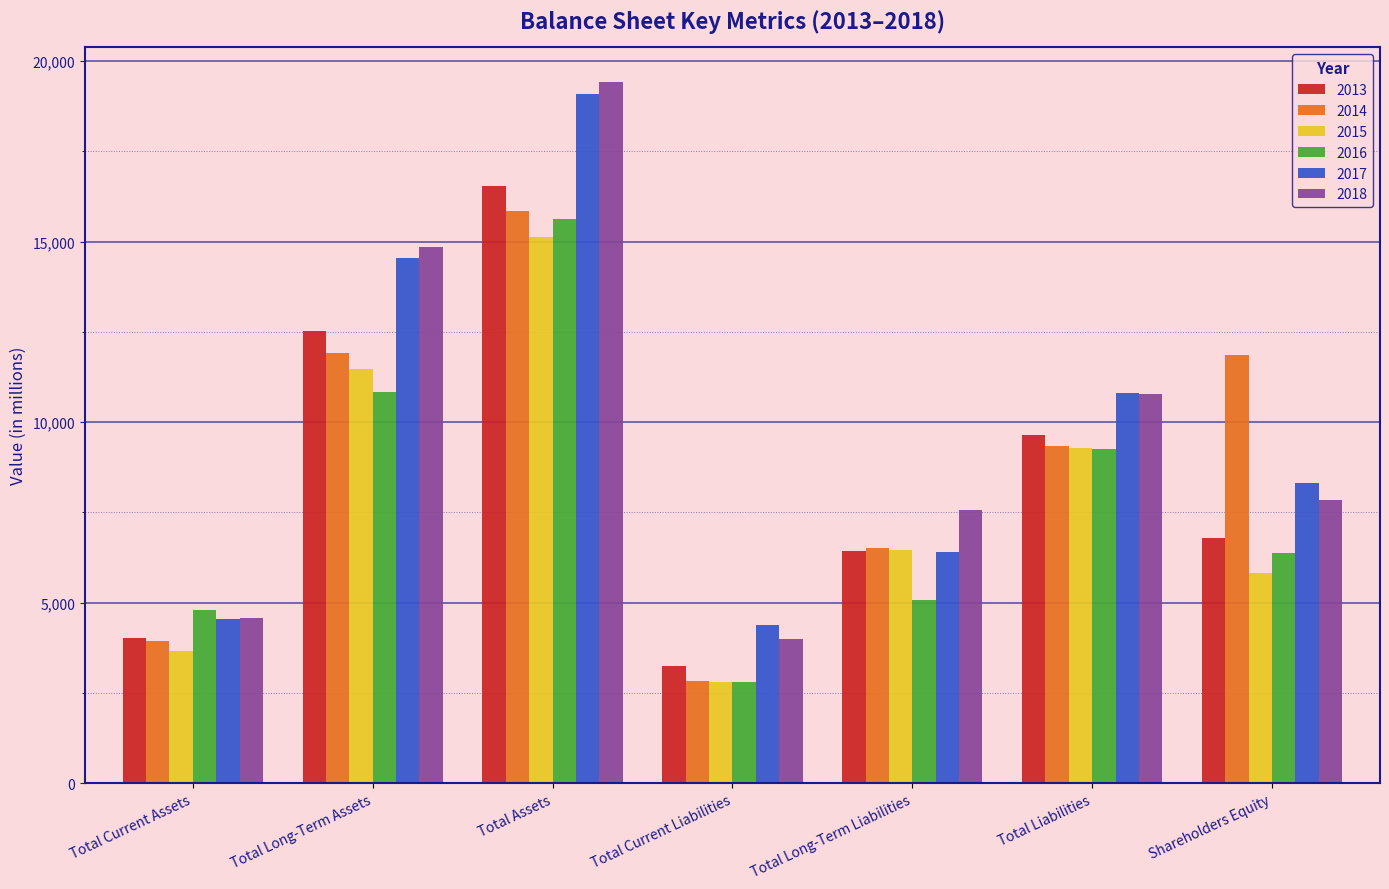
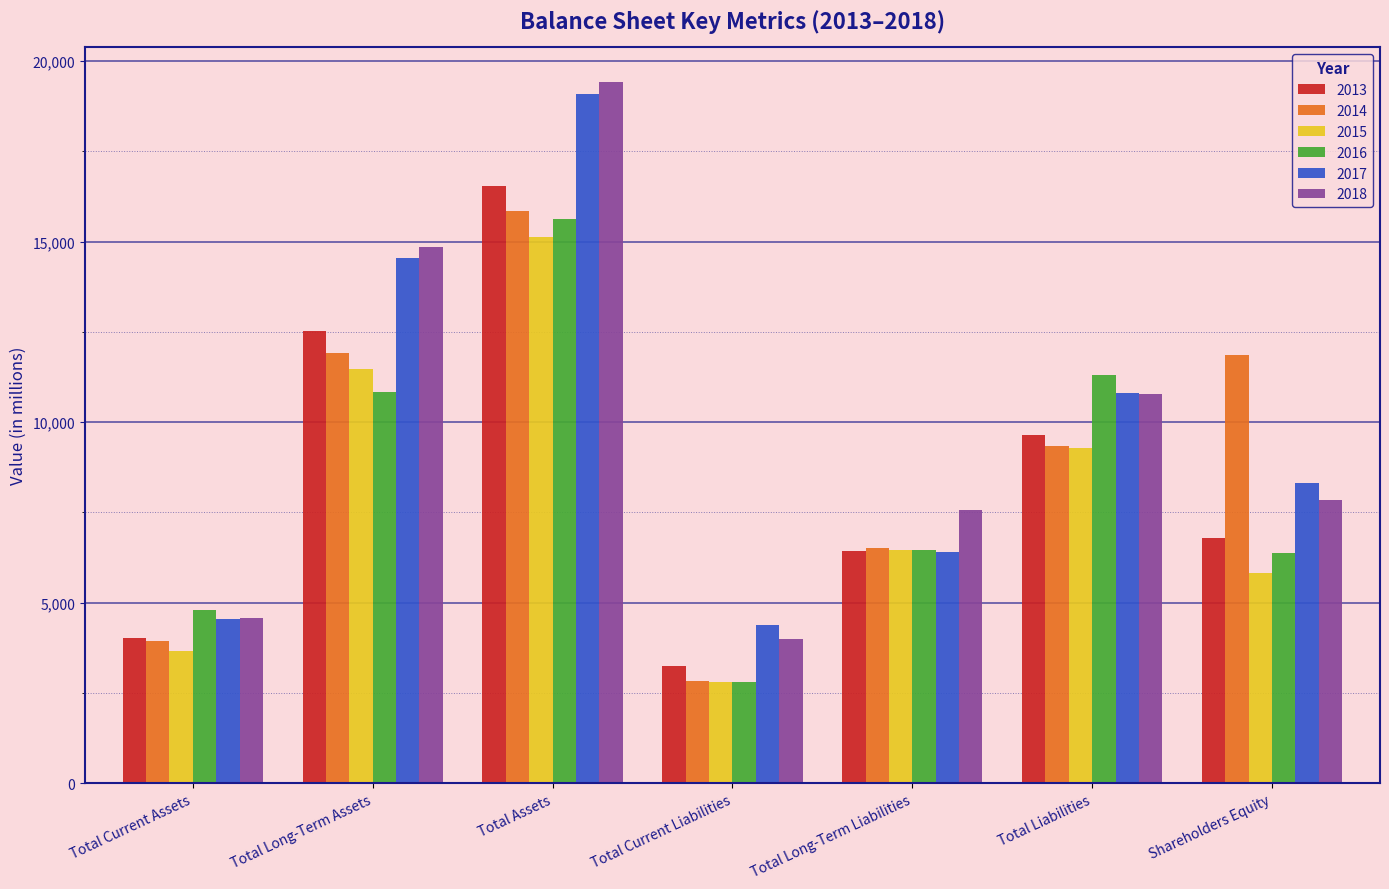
2016, Total Long-Term Liabilities: 5,100 -> 6,500
2016, Total Liabilities: 9,300 -> 11,300
